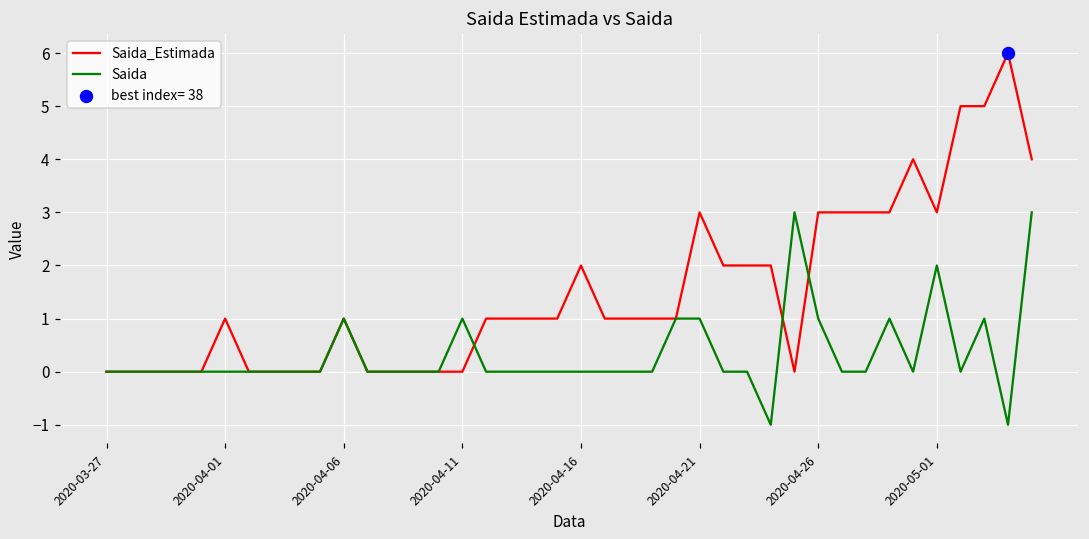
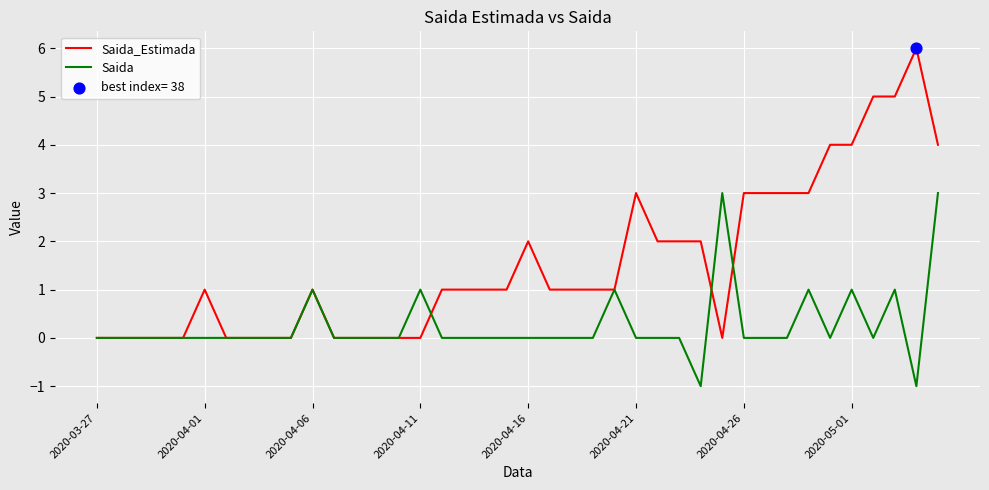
Saida, 2020-04-21: 1 -> 0
Saida, 2020-04-26: 1 -> 0
Saida_Estimada, 2020-05-01: 3 -> 4
Saida, 2020-05-01: 2 -> 1
